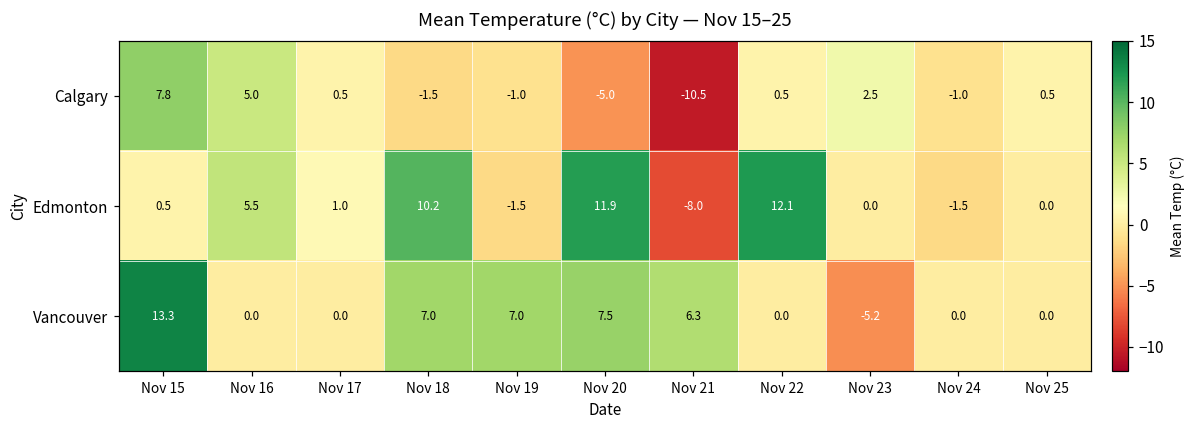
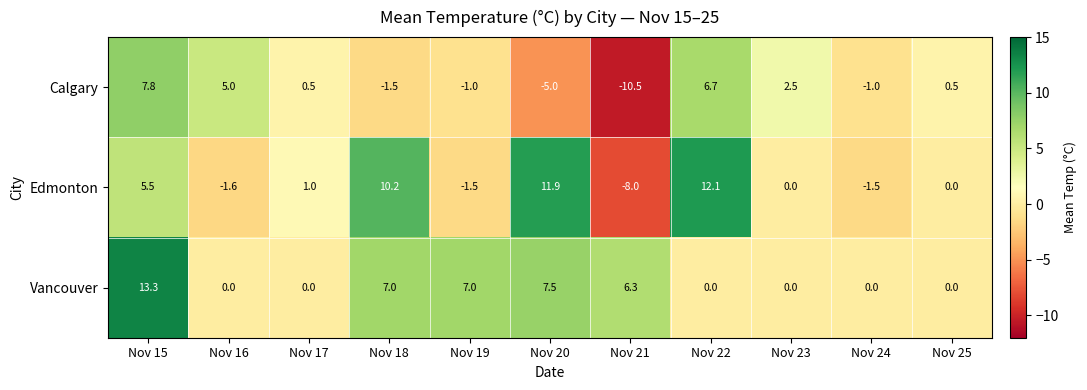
Calgary, Nov 22: 0.5 -> 6.7
Edmonton, Nov 15: 0.5 -> 5.5
Edmonton, Nov 16: 5.5 -> -1.6
Vancouver, Nov 23: -5.2 -> 0.0
